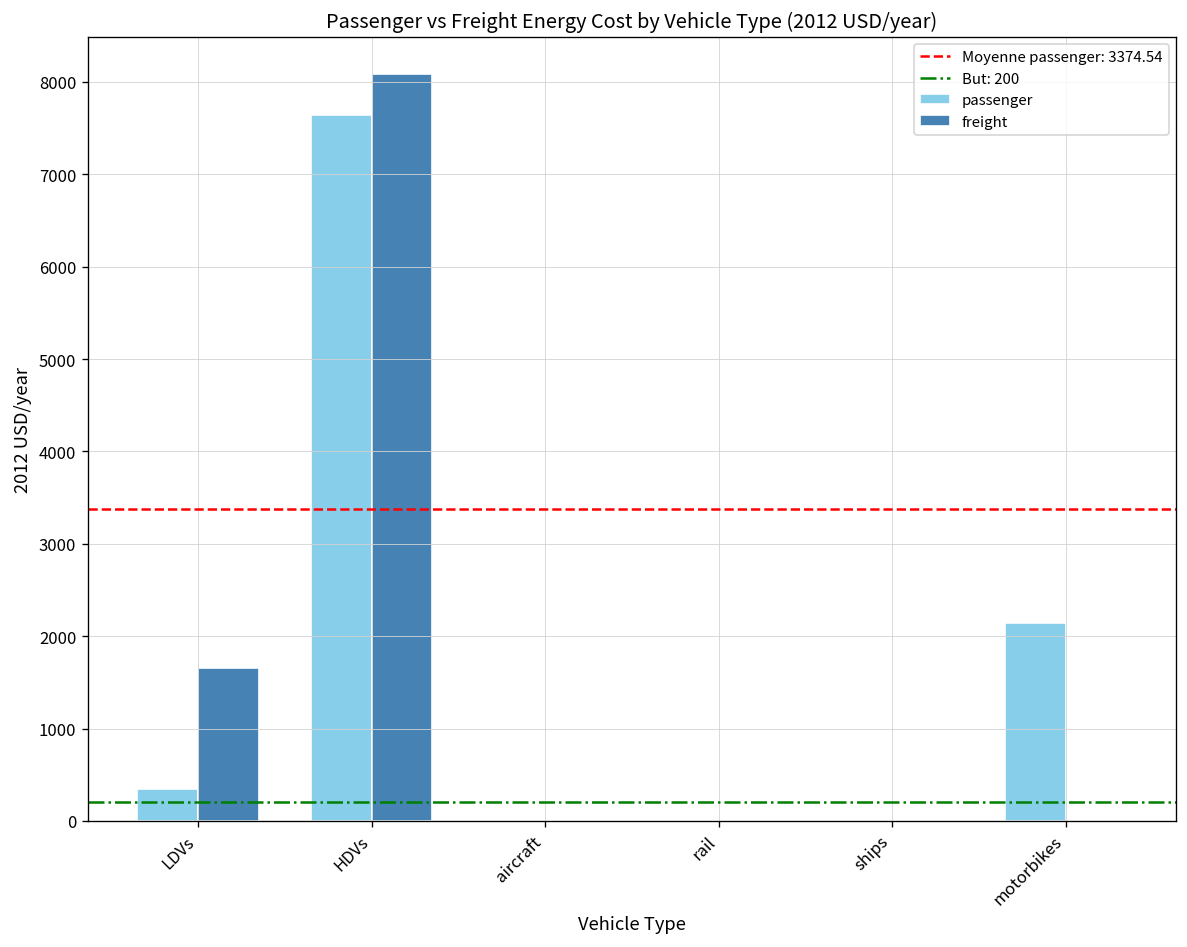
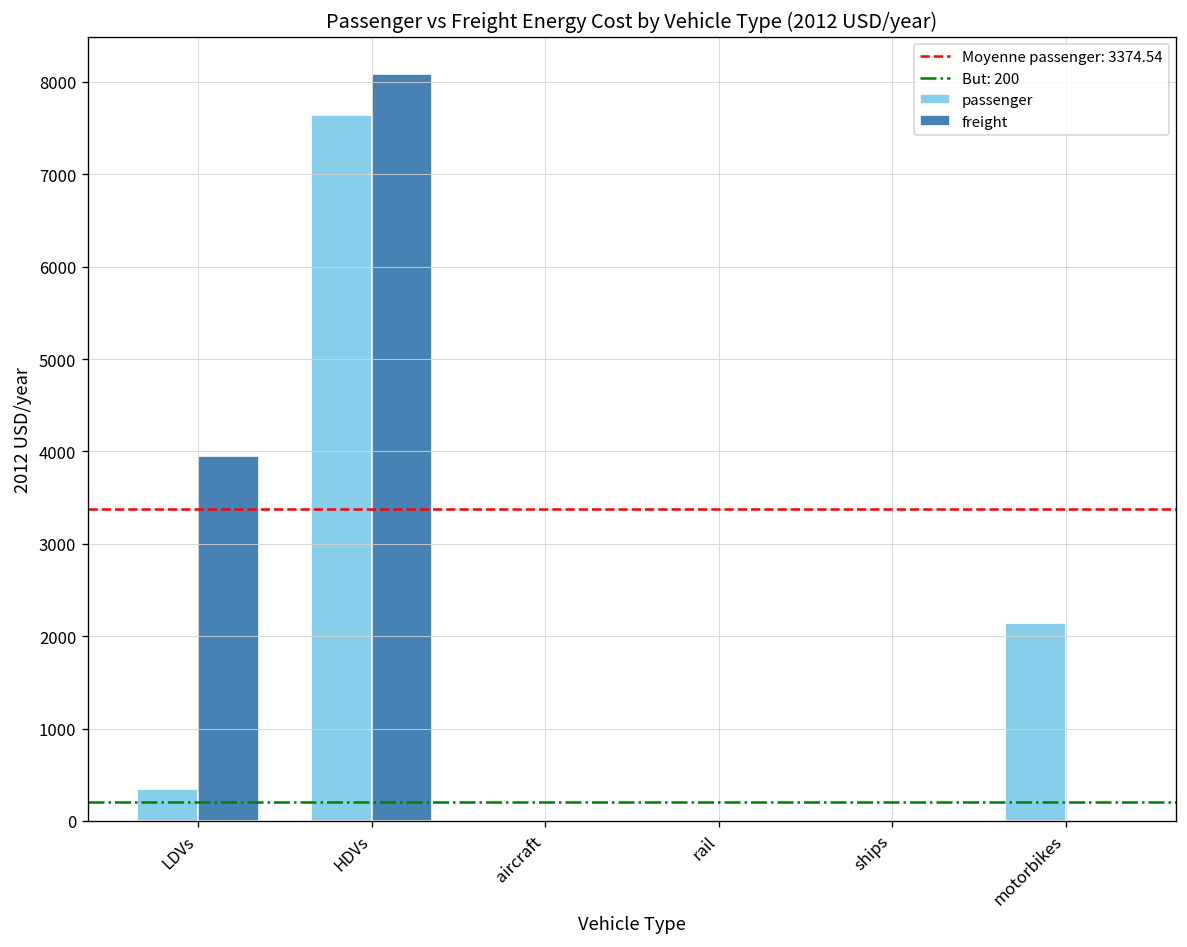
freight, LDVs: 1700 -> 3900
